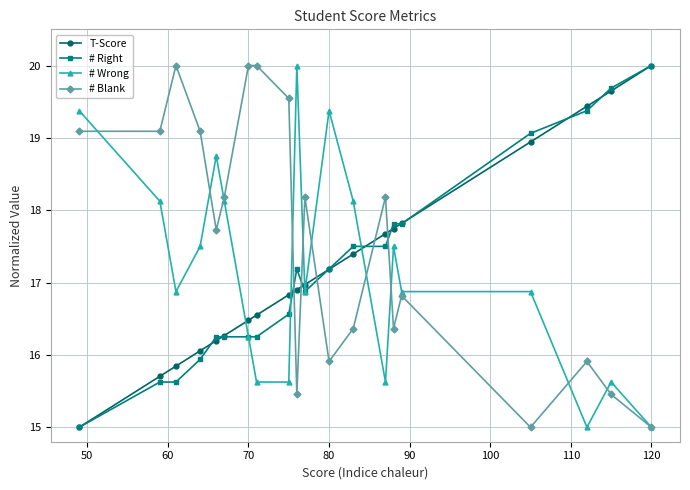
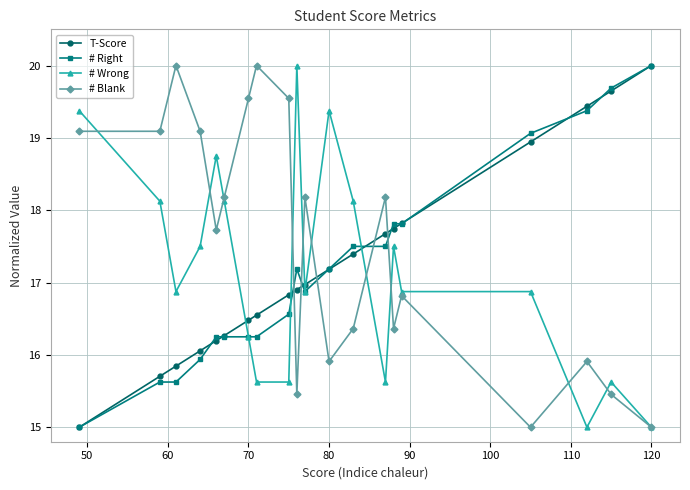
# Blank, 70: 20.0 -> 19.5
